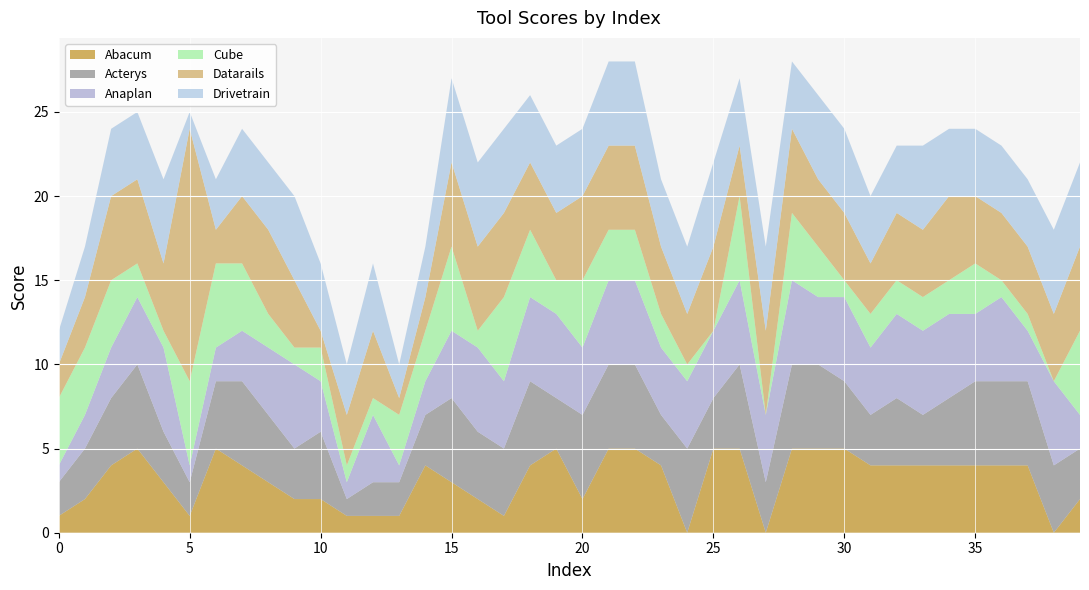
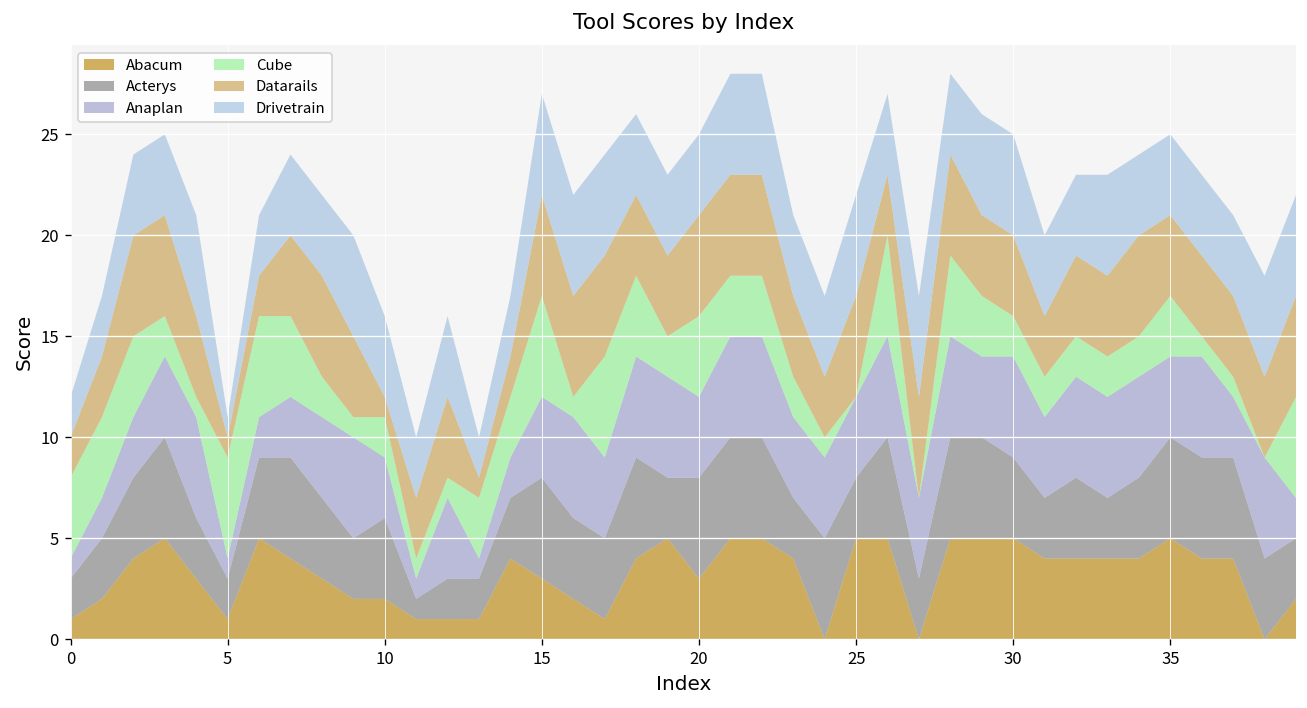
Datarails, 5: 15 -> 1
Abacum, 20: 2 -> 3
Cube, 30: 1 -> 2
Abacum, 35: 4 -> 5
